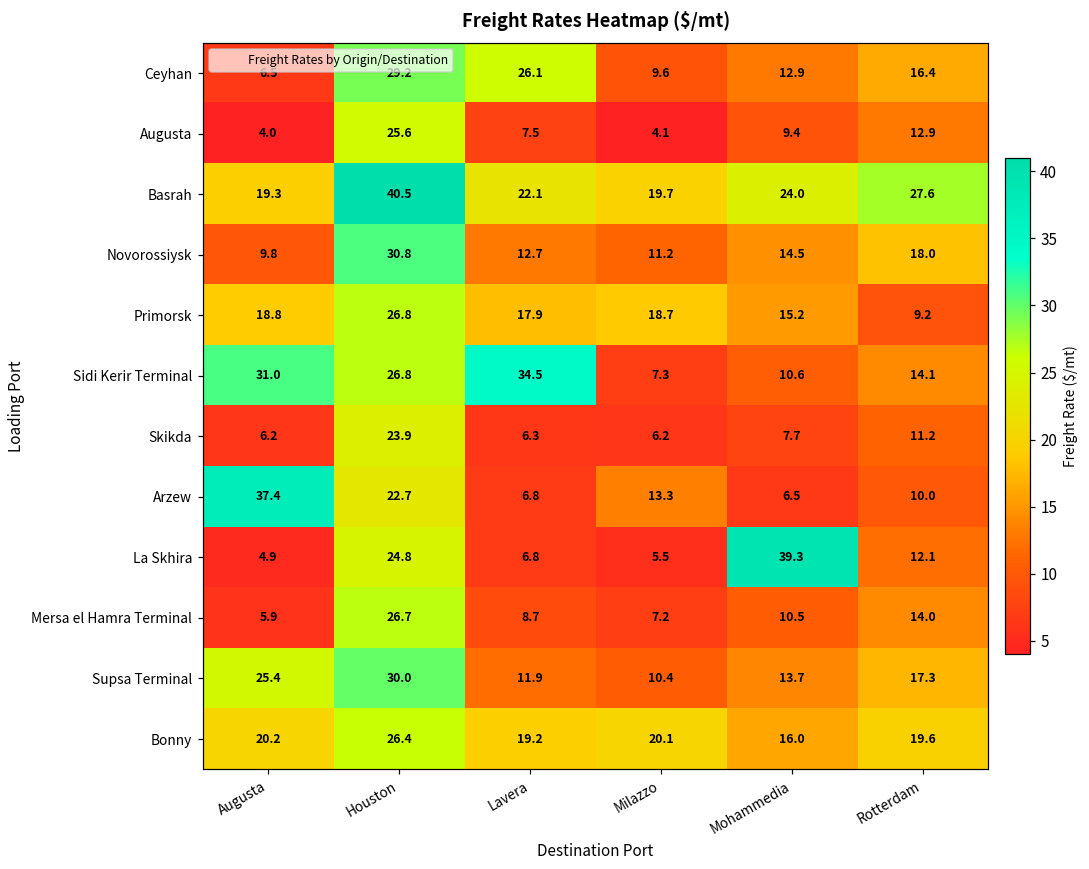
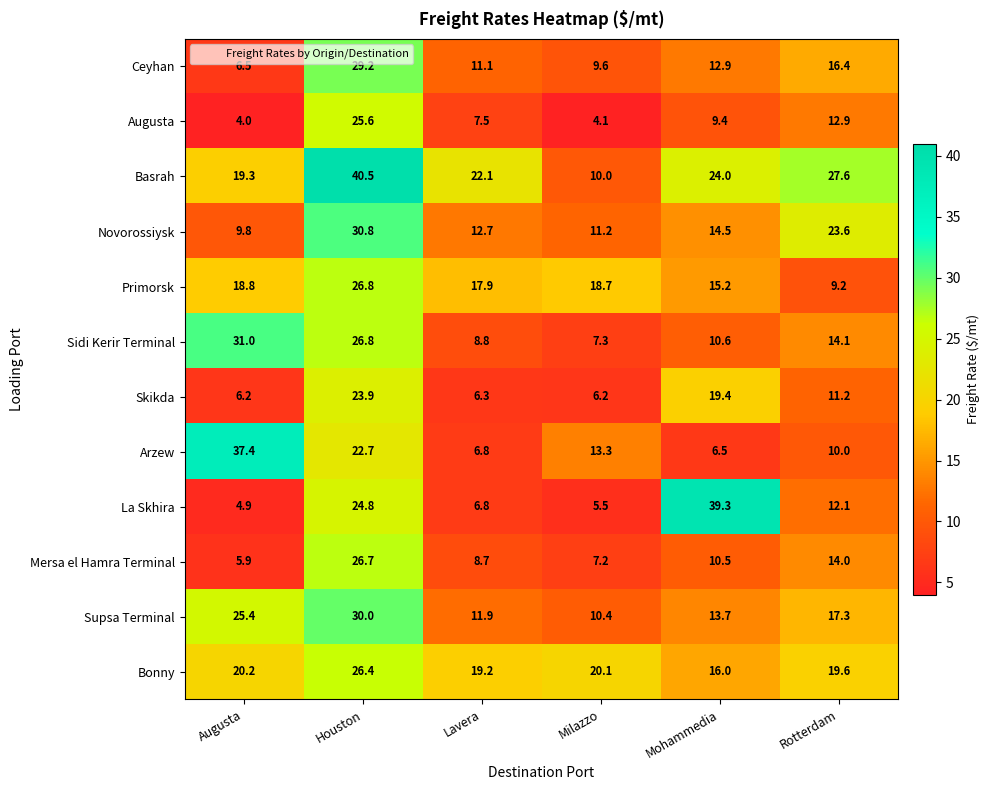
Ceyhan, Lavera: 26.1 -> 11.1
Basrah, Milazzo: 19.7 -> 10.0
Novorossiysk, Rotterdam: 18.0 -> 23.6
Sidi Kerir Terminal, Lavera: 34.5 -> 8.8
Skikda, Mohammedia: 7.7 -> 19.4
